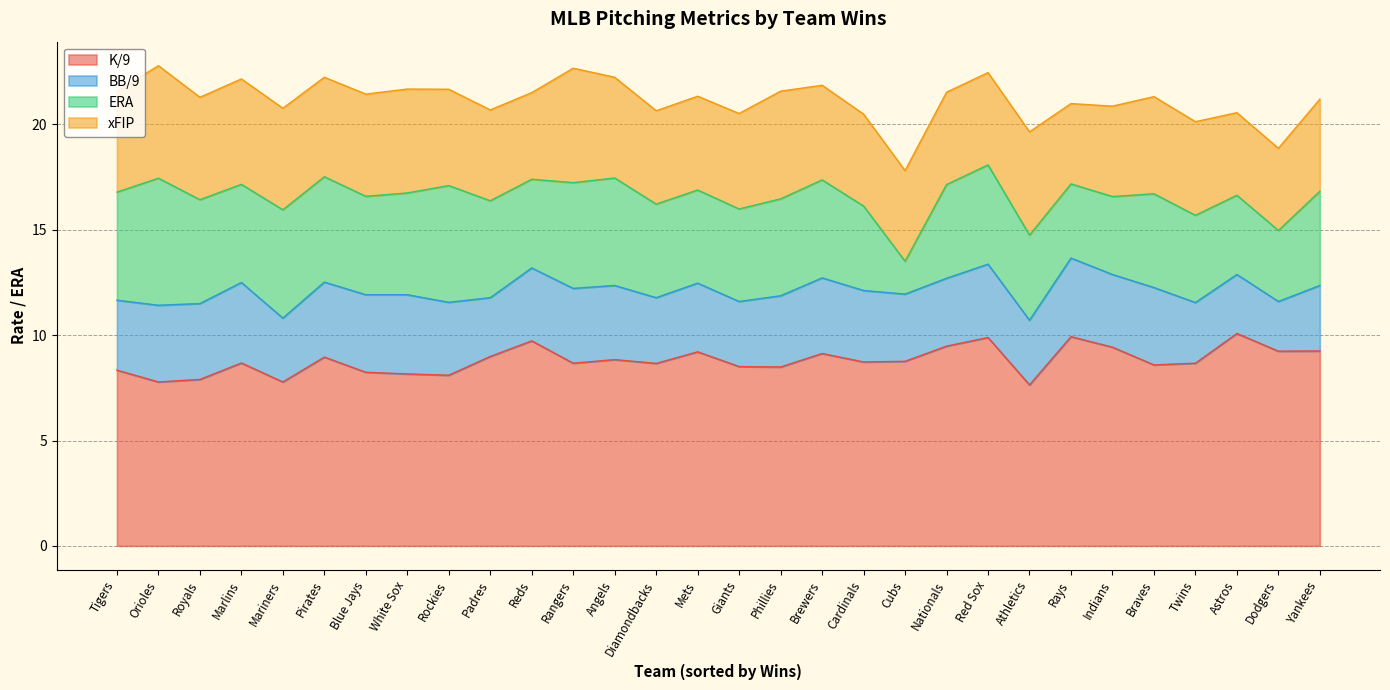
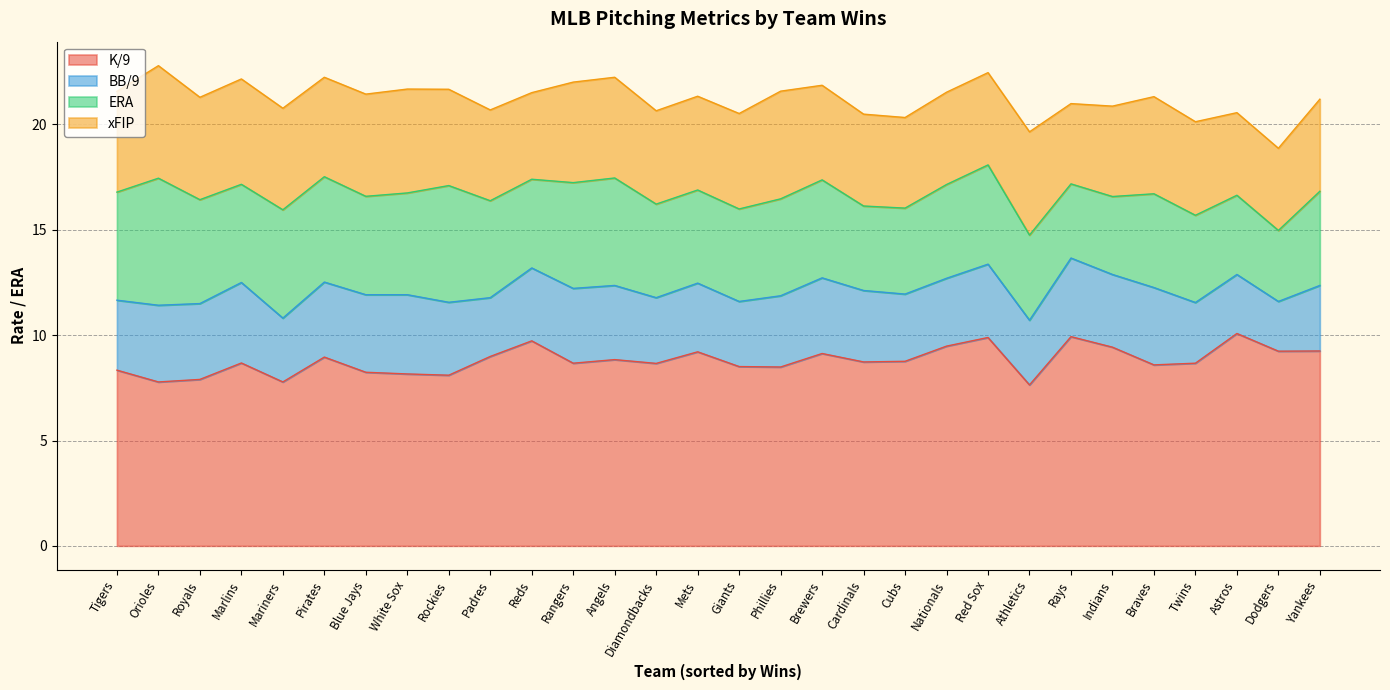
xFIP, Rangers: 5.4 -> 4.8
ERA, Cubs: 1.6 -> 4.1
